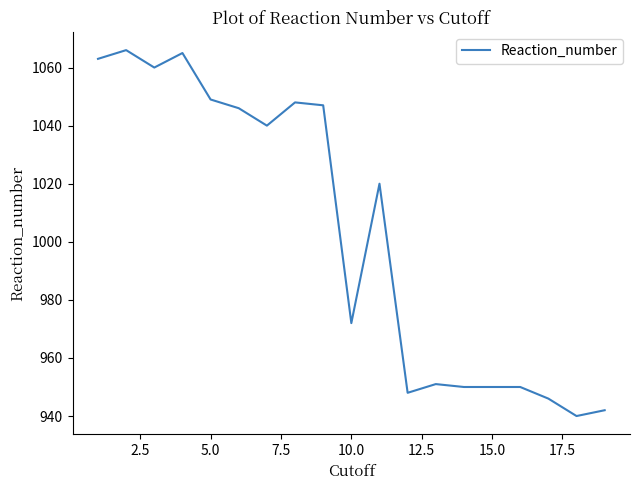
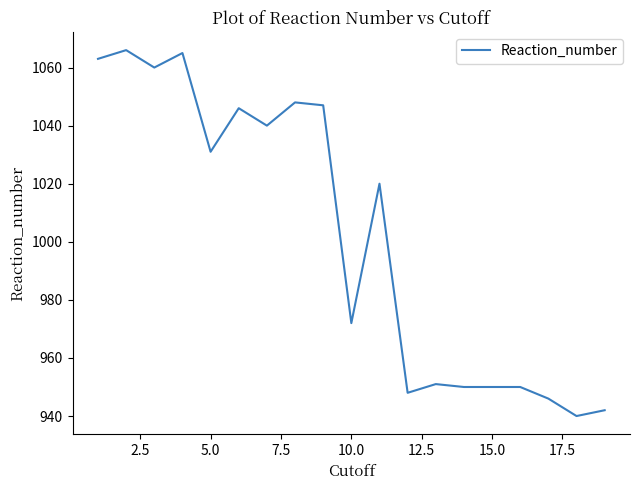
5.0: 1049 -> 1031
